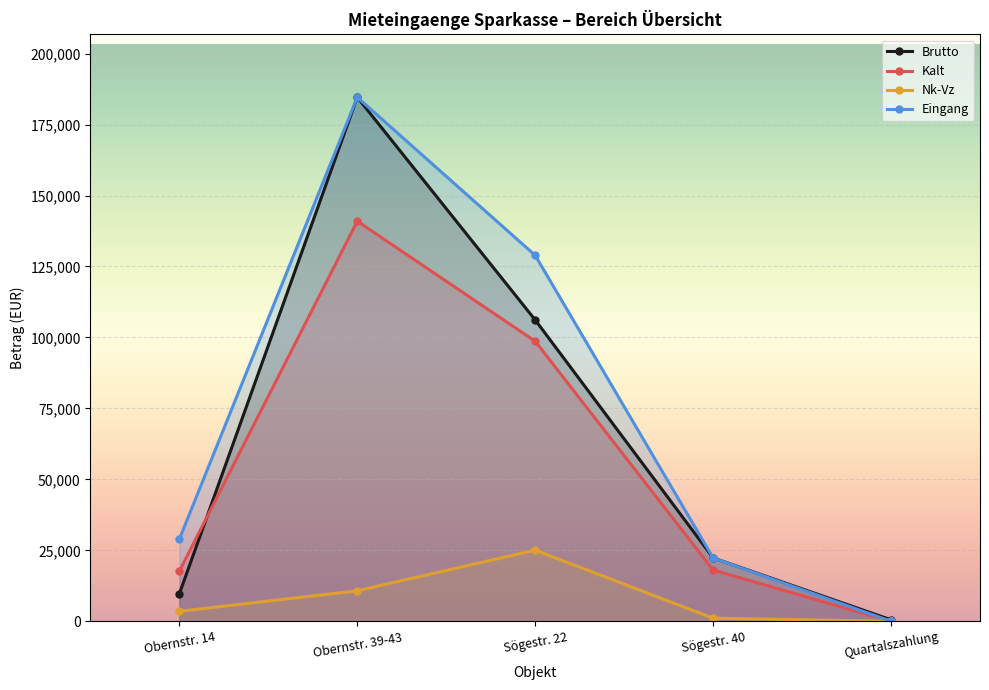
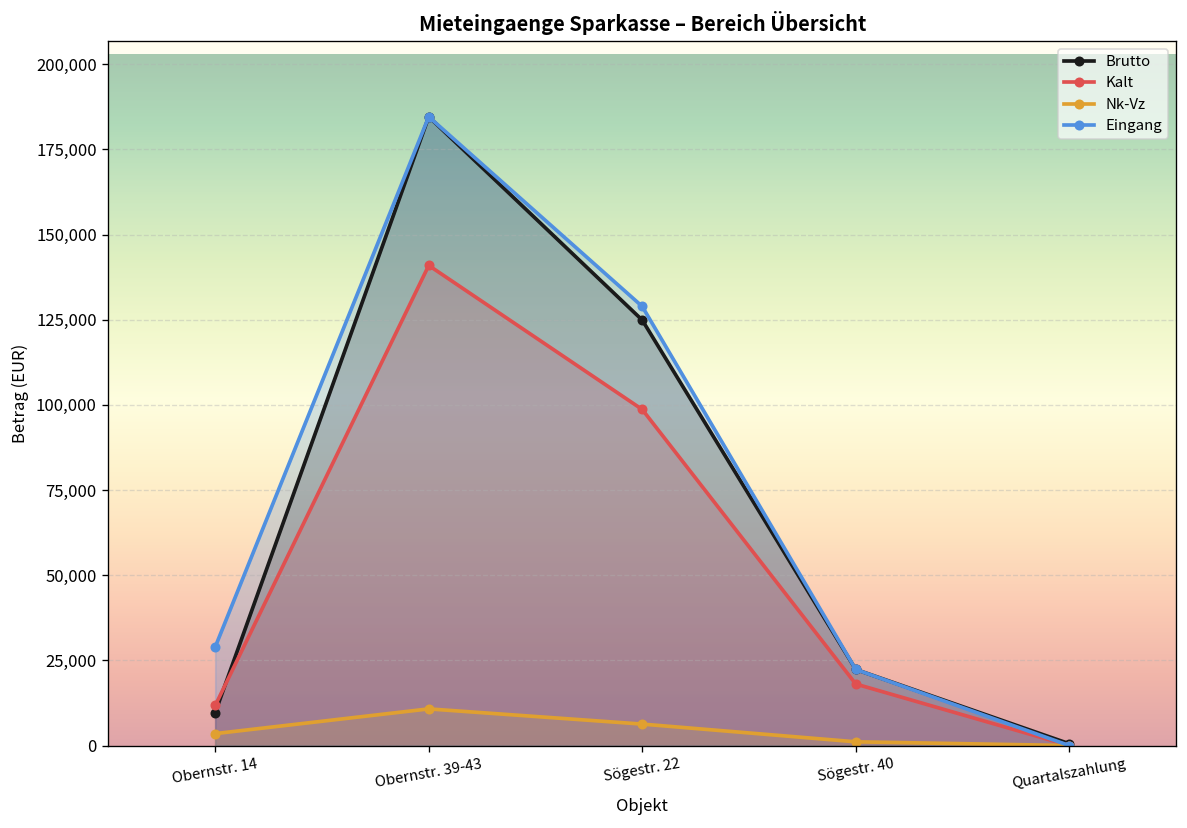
Kalt, Obernstr. 14: 18,000 -> 12,000
Brutto, Sögestr. 22: 106,000 -> 125,000
Nk-Vz, Sögestr. 22: 25,000 -> 6,000
